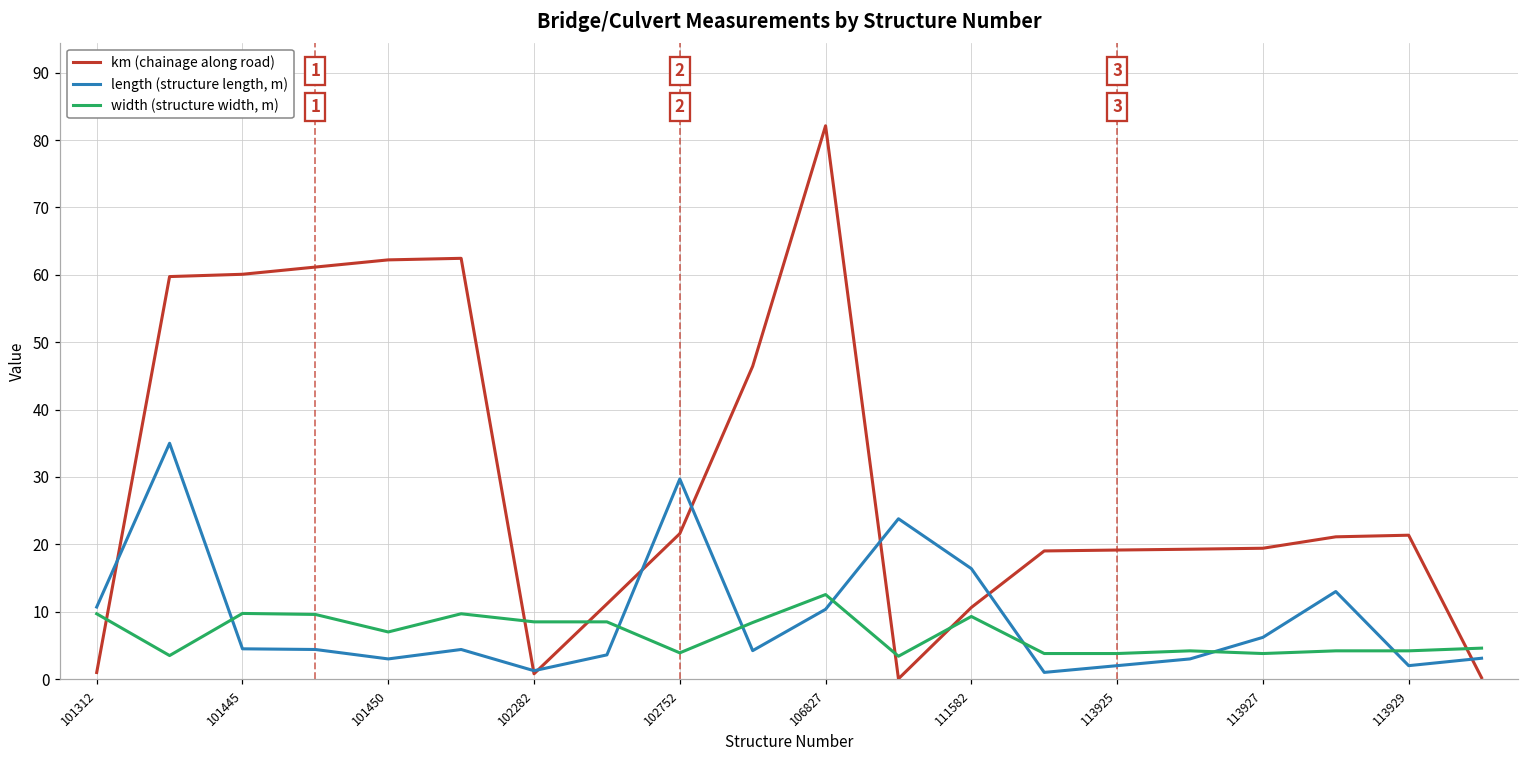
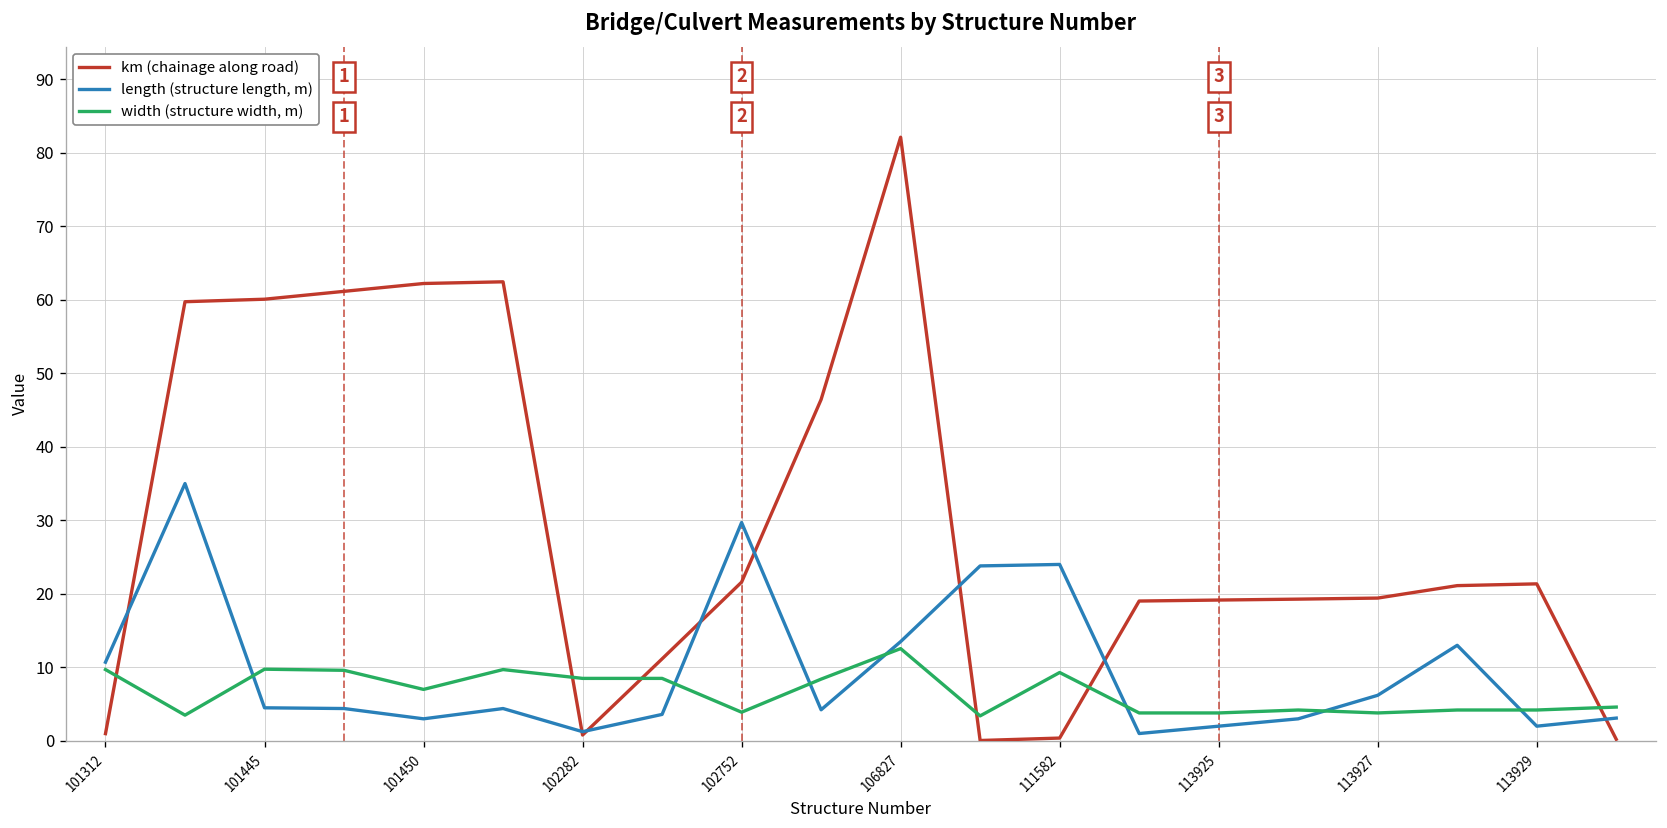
length (structure length, m), 106827: 10 -> 14
km (chainage along road), 111582: 11 -> 0
length (structure length, m), 111582: 16 -> 24
